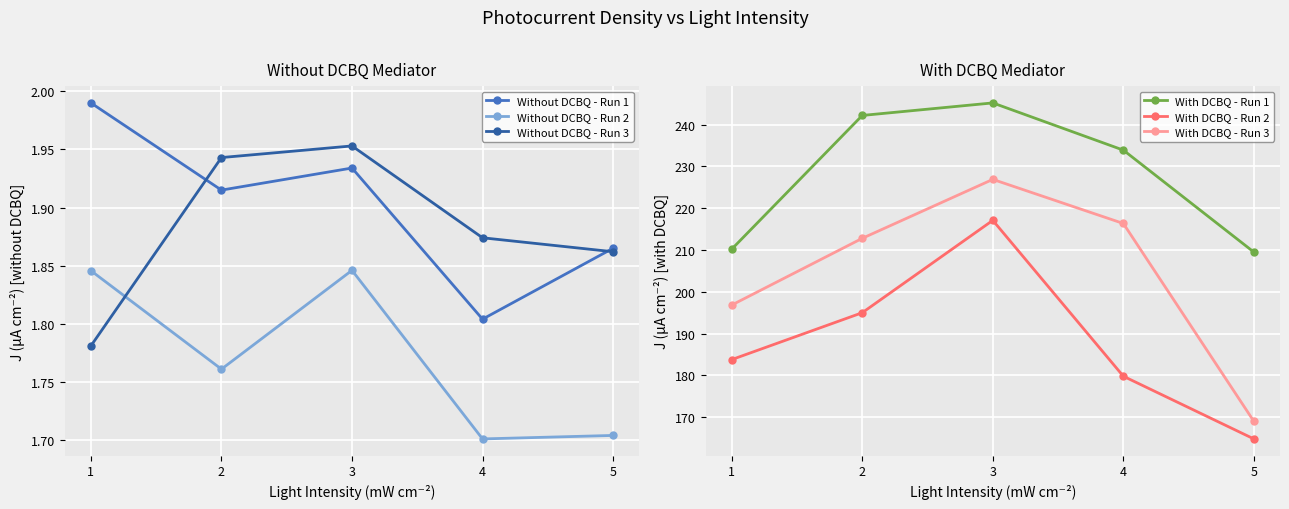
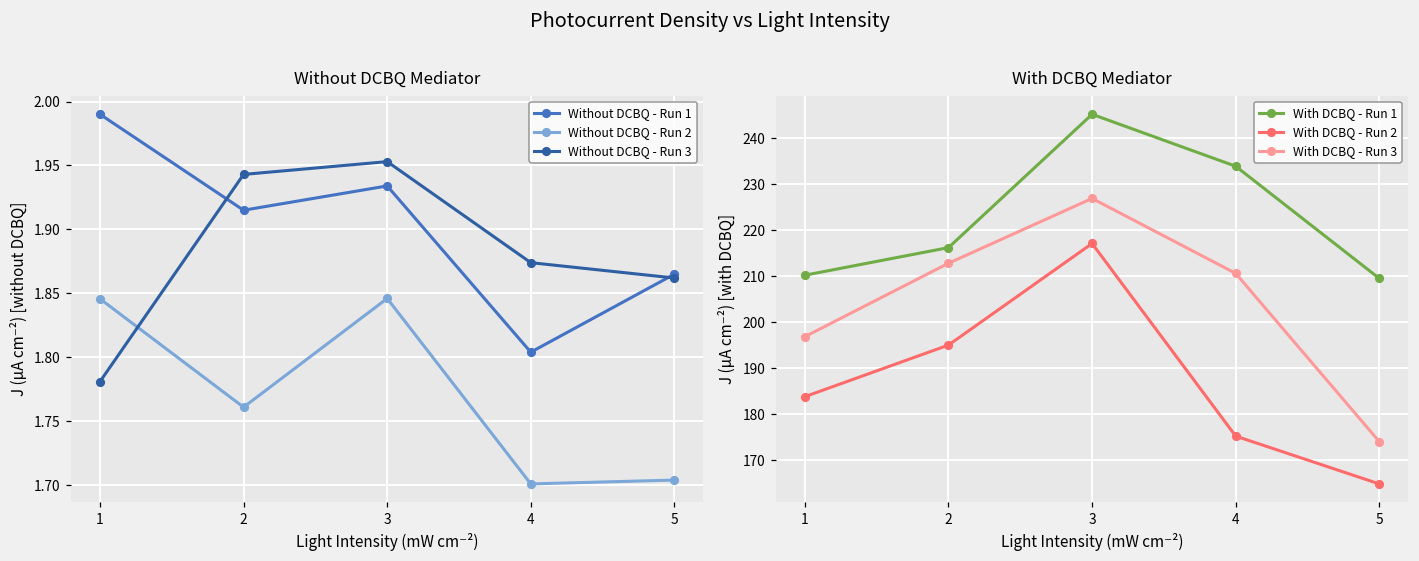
With DCBQ Mediator, With DCBQ - Run 1, 2: 242 -> 216
With DCBQ Mediator, With DCBQ - Run 2, 4: 180 -> 175
With DCBQ Mediator, With DCBQ - Run 3, 4: 216 -> 211
With DCBQ Mediator, With DCBQ - Run 3, 5: 169 -> 174
